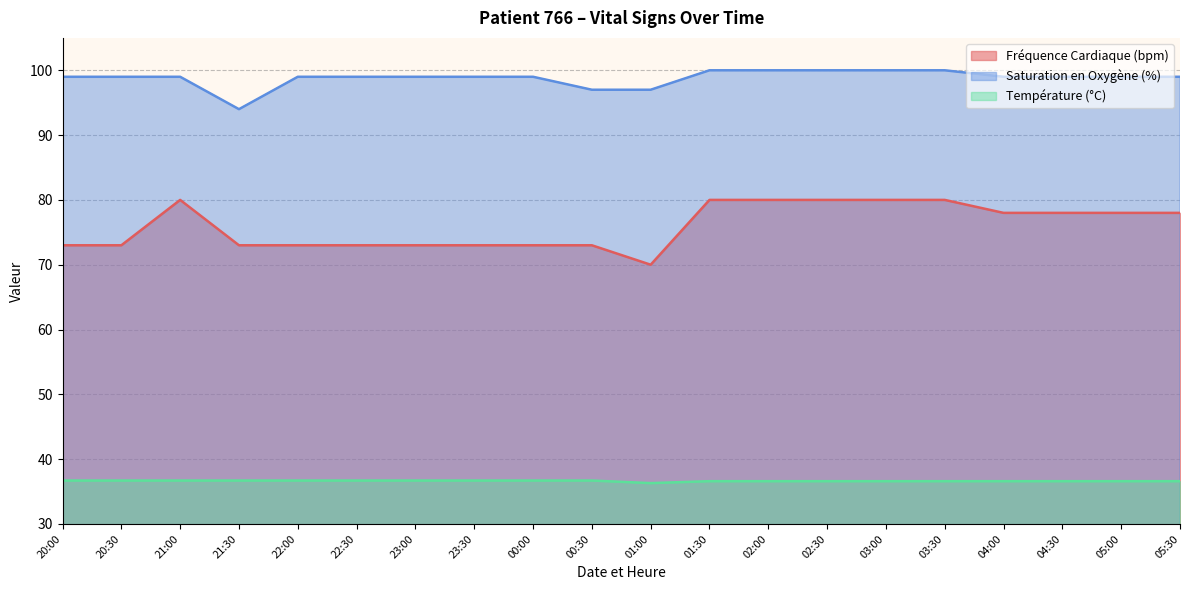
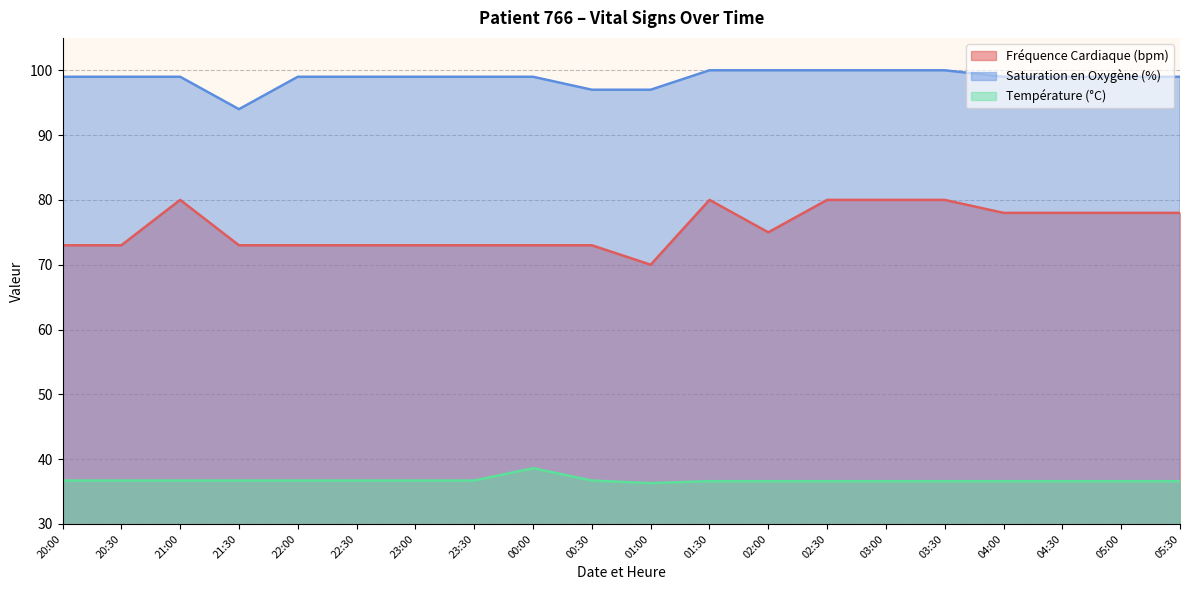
Température (°C), 00:00: 37 -> 39
Fréquence Cardiaque (bpm), 02:00: 80 -> 75
